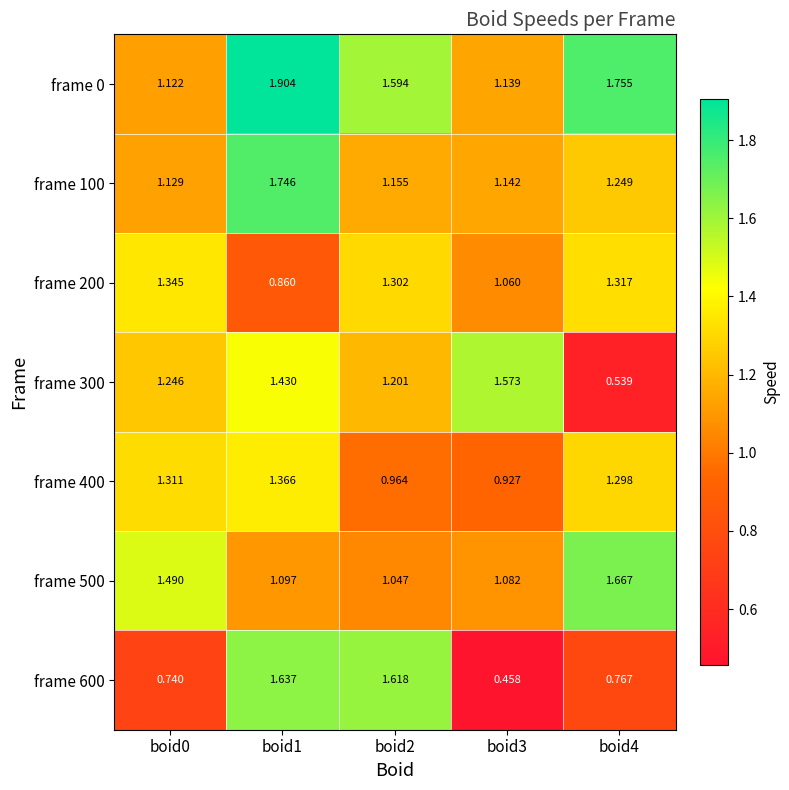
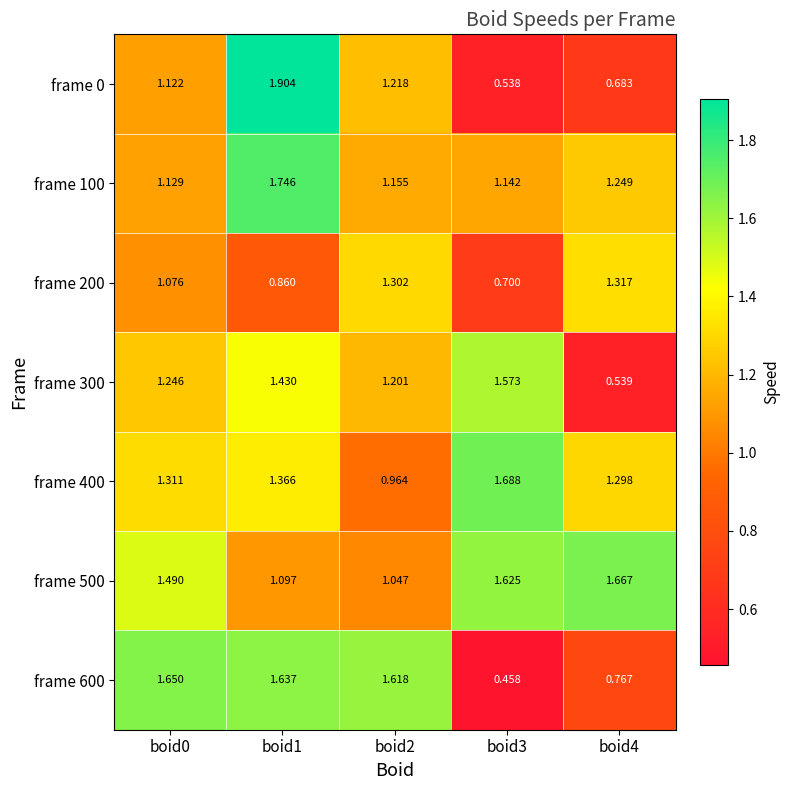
frame 0, boid2: 1.594 -> 1.218
frame 0, boid3: 1.139 -> 0.538
frame 0, boid4: 1.755 -> 0.683
frame 200, boid0: 1.345 -> 1.076
frame 200, boid3: 1.060 -> 0.700
frame 400, boid3: 0.927 -> 1.688
frame 500, boid3: 1.082 -> 1.625
frame 600, boid0: 0.740 -> 1.650
